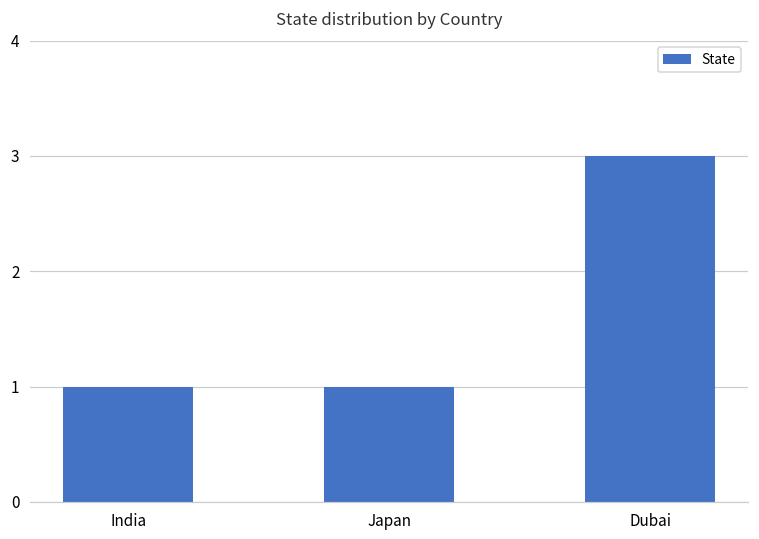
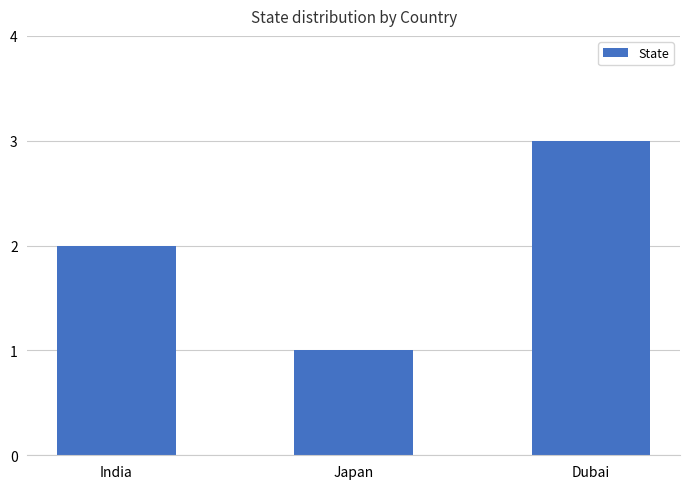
India: 1 -> 2
